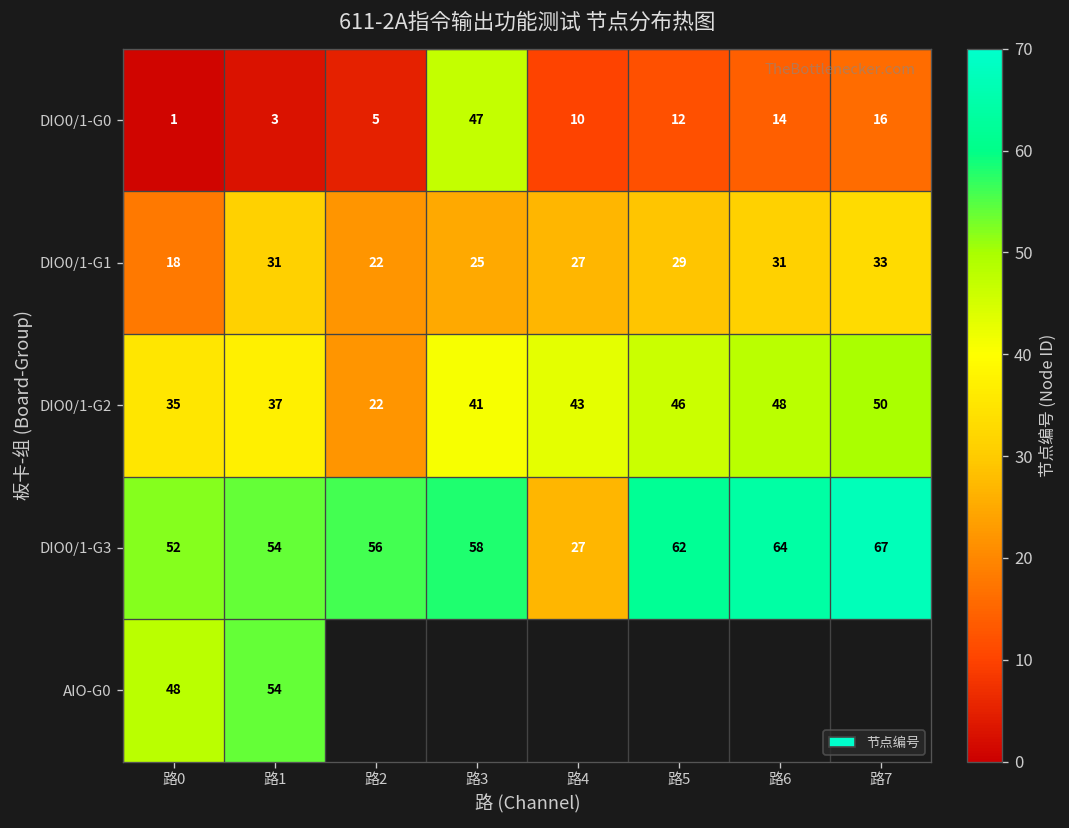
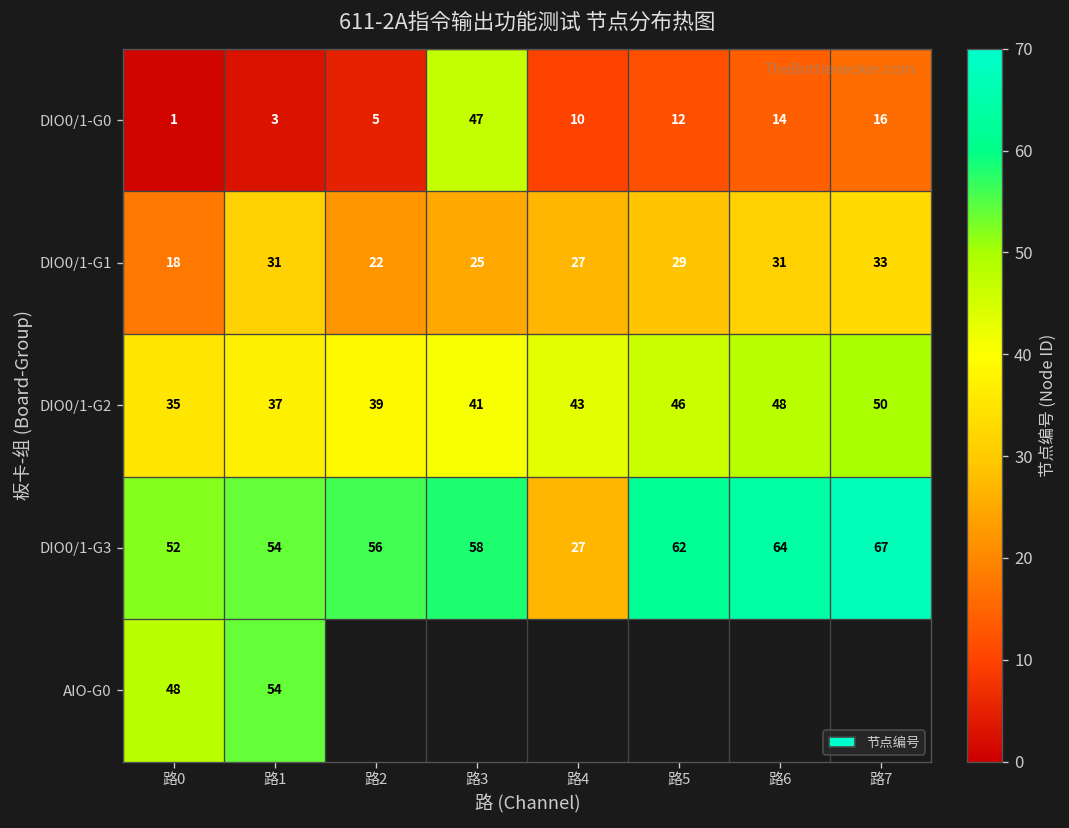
DIO0/1-G2, 路2: 22 -> 39
